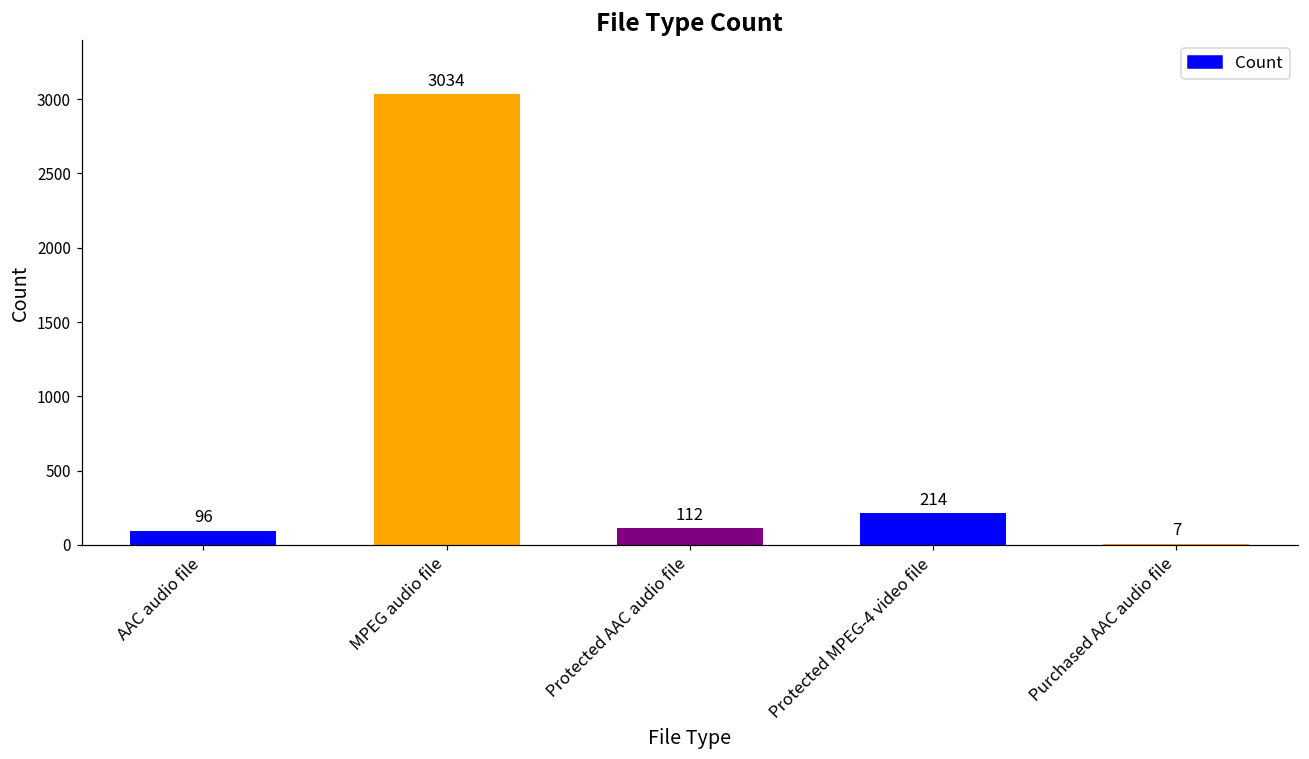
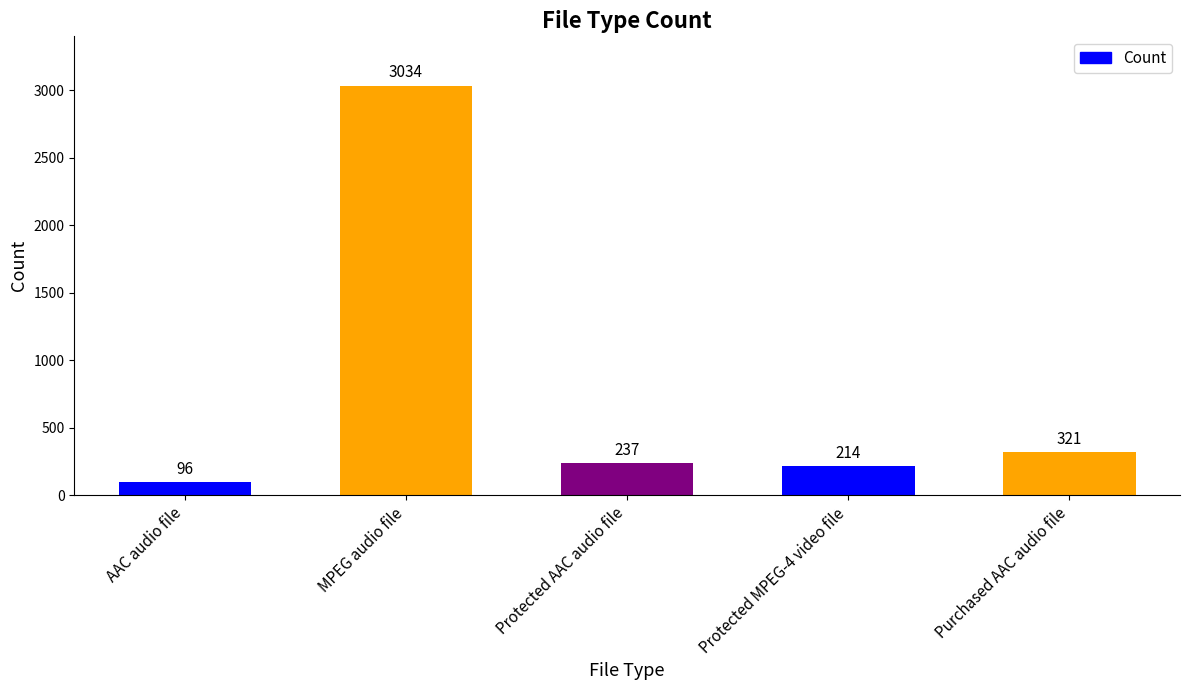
Protected AAC audio file: 112 -> 237
Purchased AAC audio file: 7 -> 321
